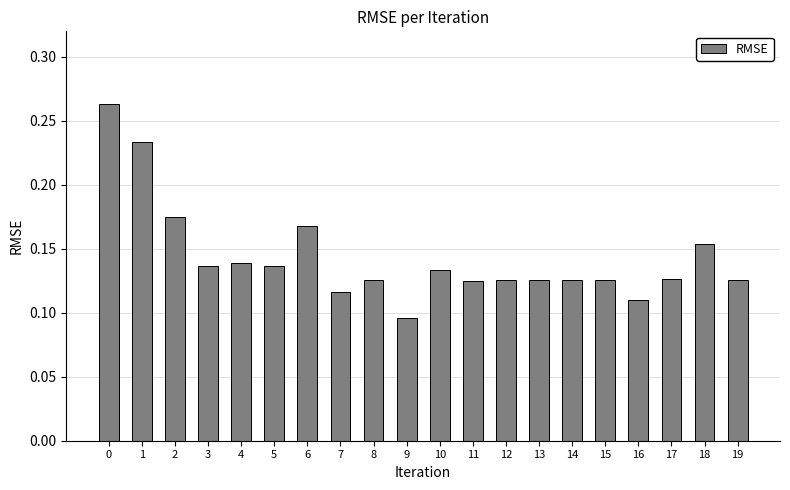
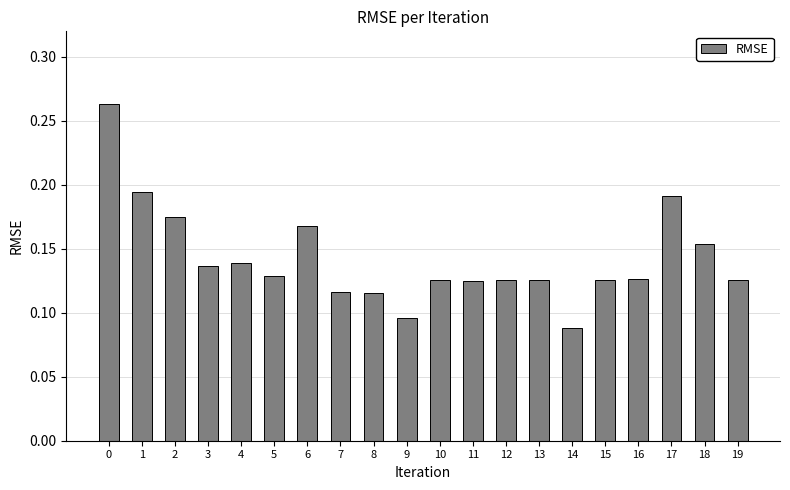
1: 0.233 -> 0.194
5: 0.137 -> 0.129
8: 0.125 -> 0.115
10: 0.133 -> 0.125
14: 0.126 -> 0.088
16: 0.110 -> 0.126
17: 0.127 -> 0.191
